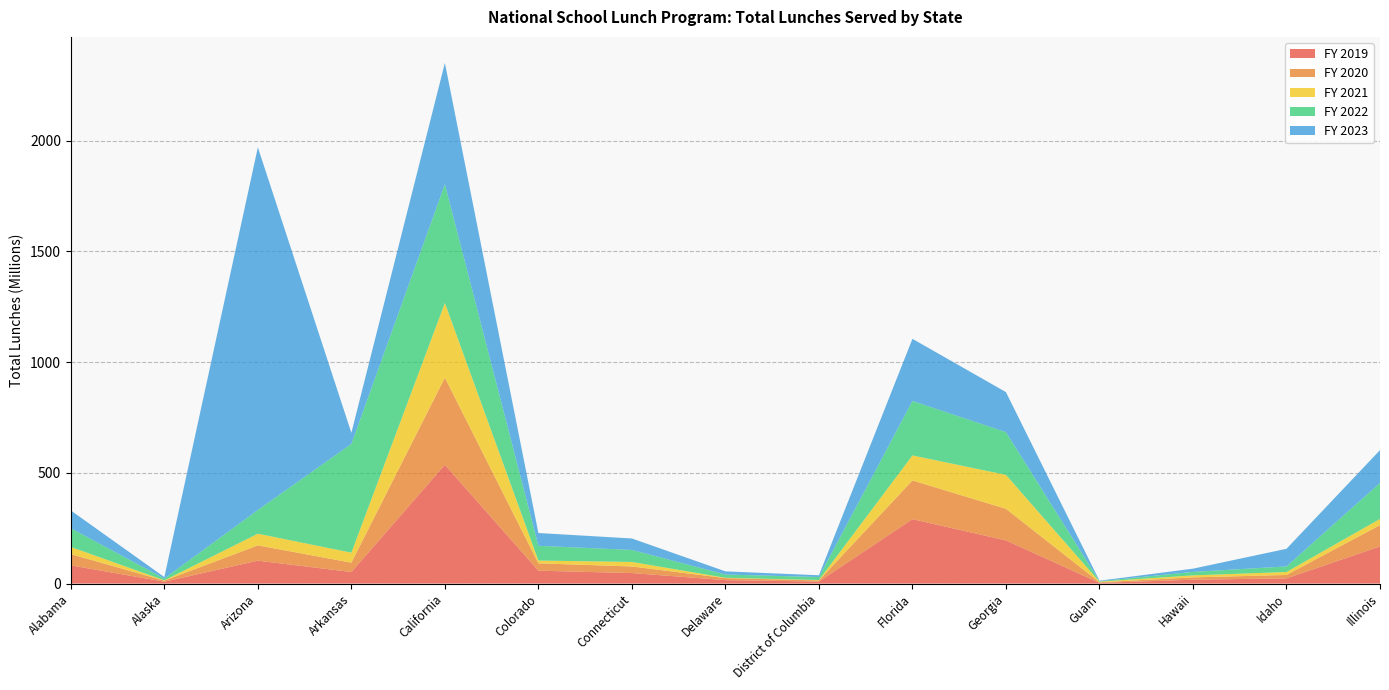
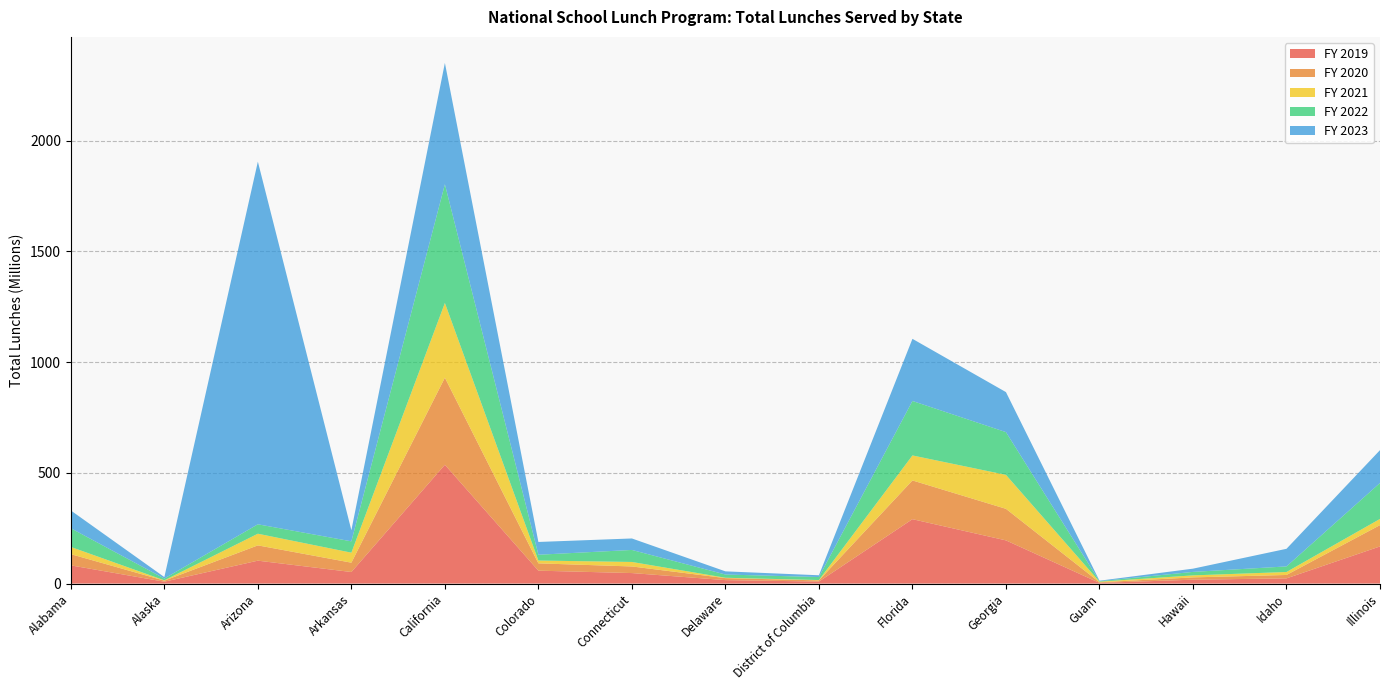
FY 2022, Arizona: 110 -> 40
FY 2022, Arkansas: 490 -> 50
FY 2022, Colorado: 70 -> 30
